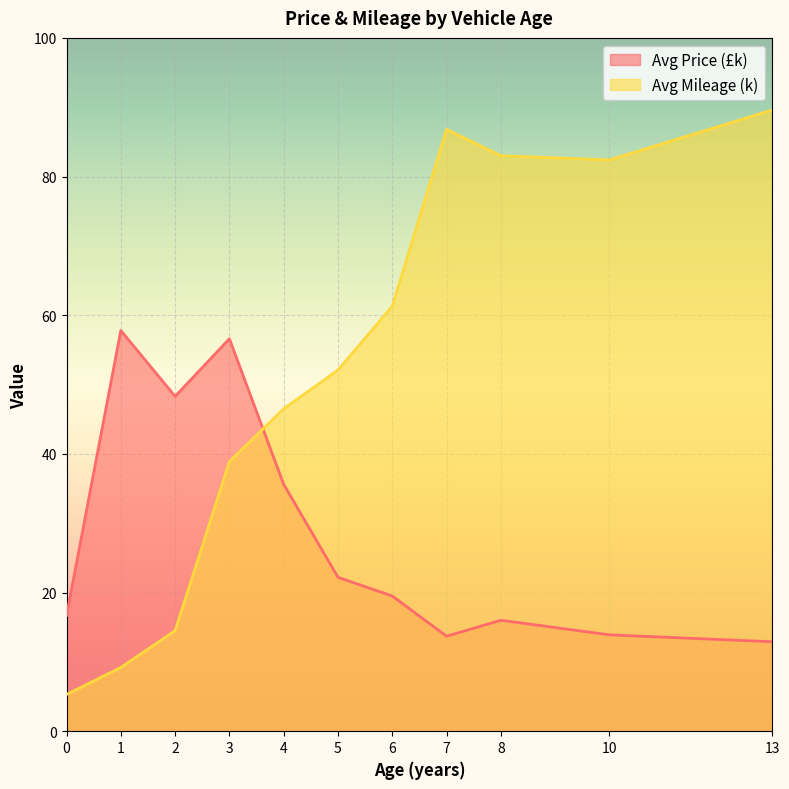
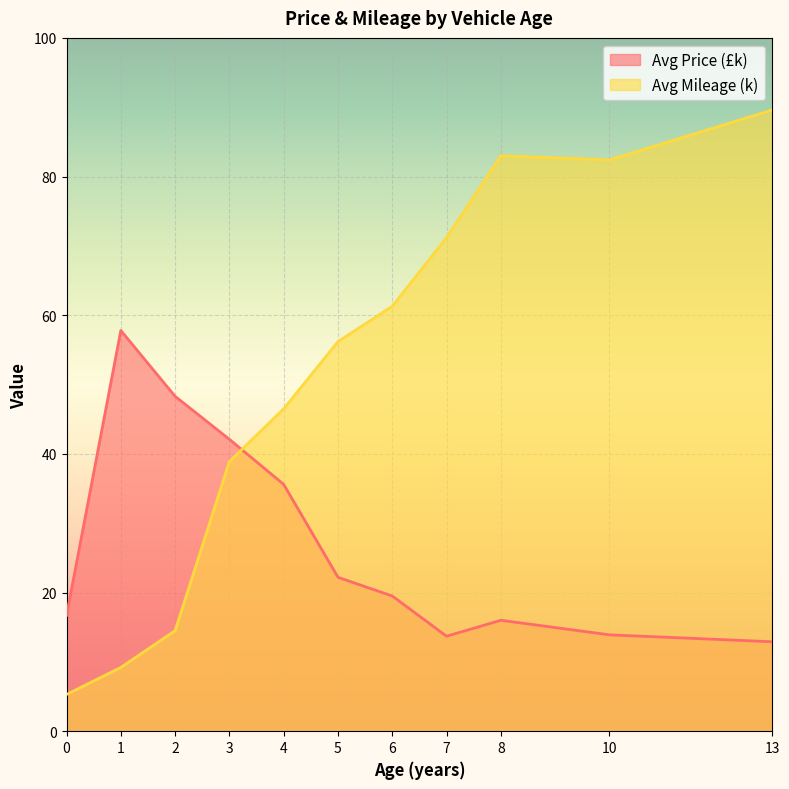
Avg Price (£k), 3: 57 -> 42
Avg Mileage (k), 5: 52 -> 56
Avg Mileage (k), 7: 87 -> 71
